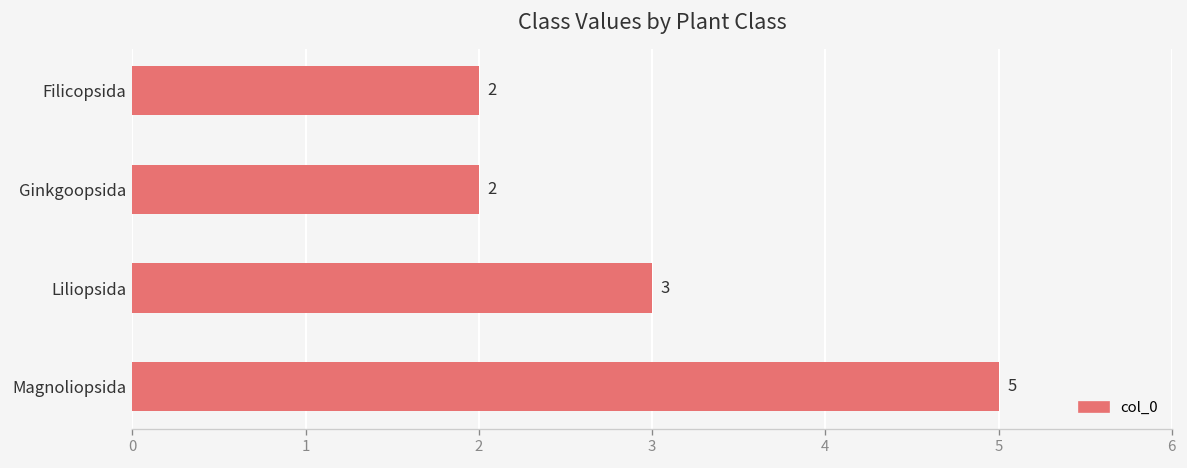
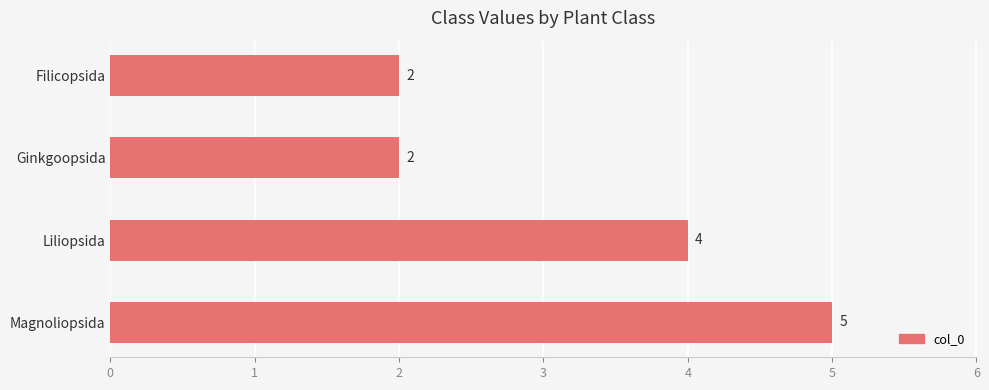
Liliopsida: 3 -> 4
